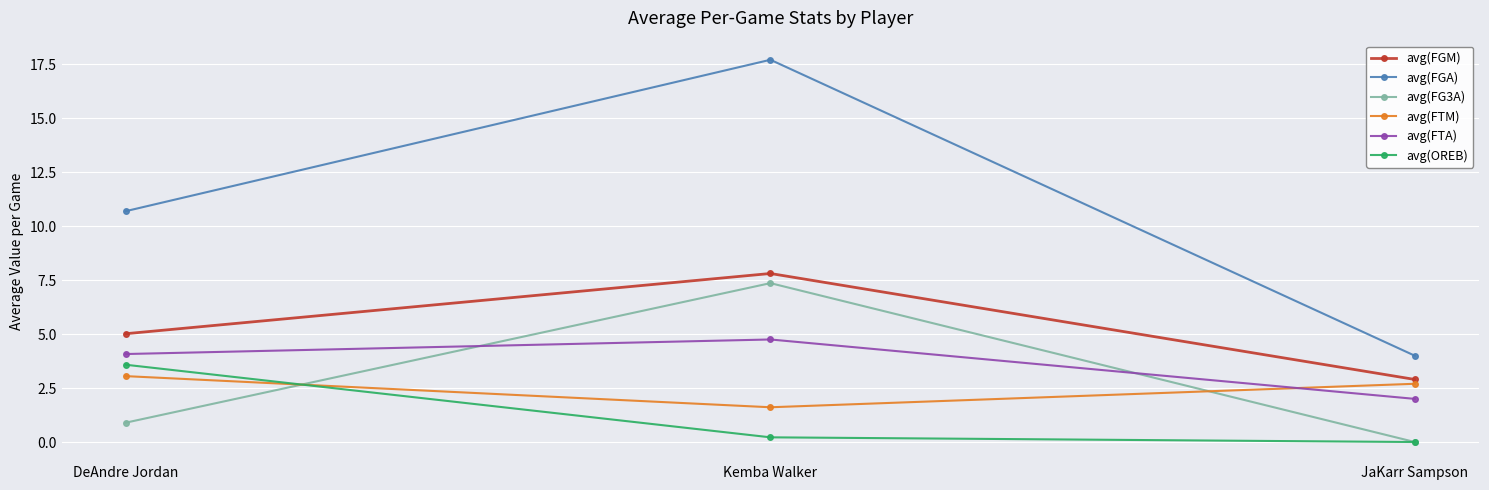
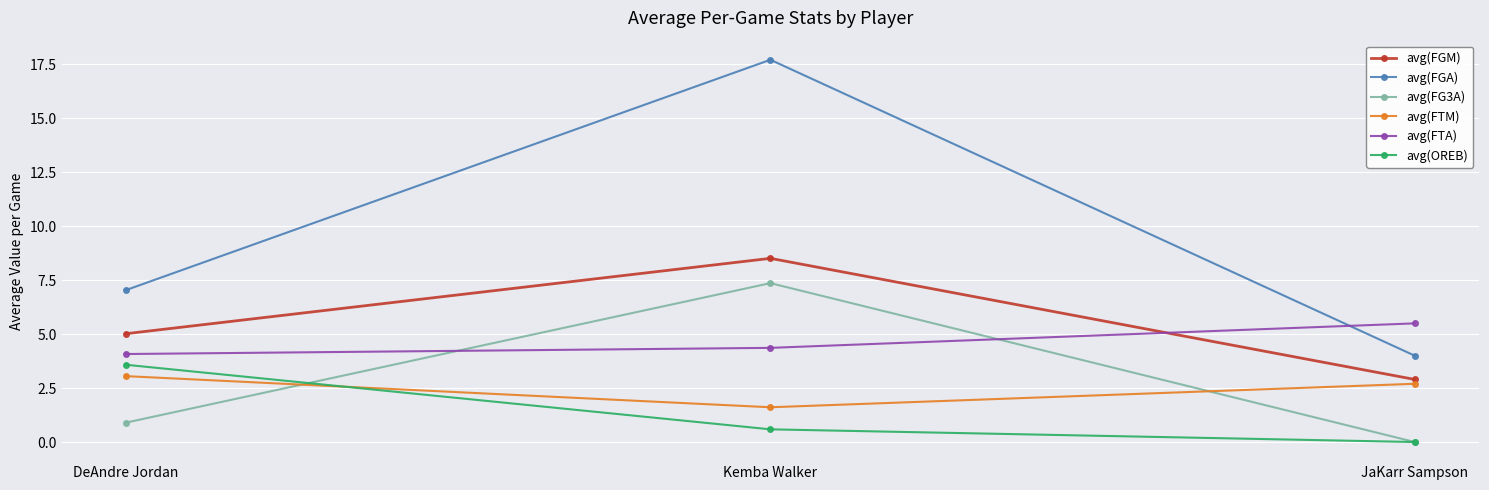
avg(FGA), DeAndre Jordan: 10.7 -> 7.0
avg(FGM), Kemba Walker: 7.8 -> 8.5
avg(FTA), Kemba Walker: 4.8 -> 4.4
avg(OREB), Kemba Walker: 0.2 -> 0.6
avg(FTA), JaKarr Sampson: 2.0 -> 5.5
